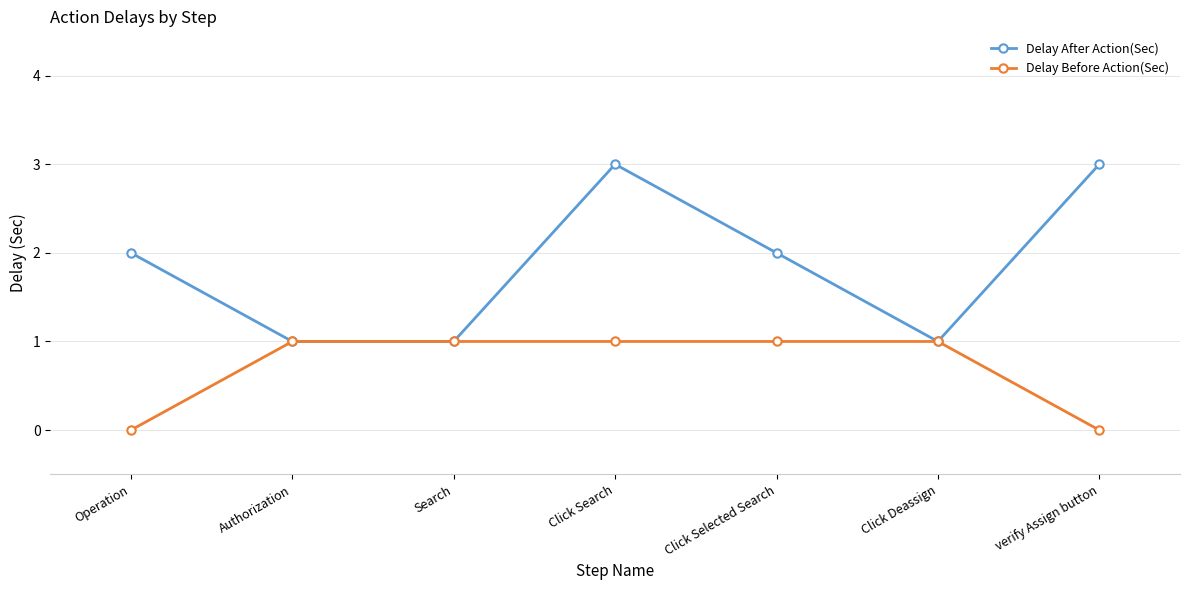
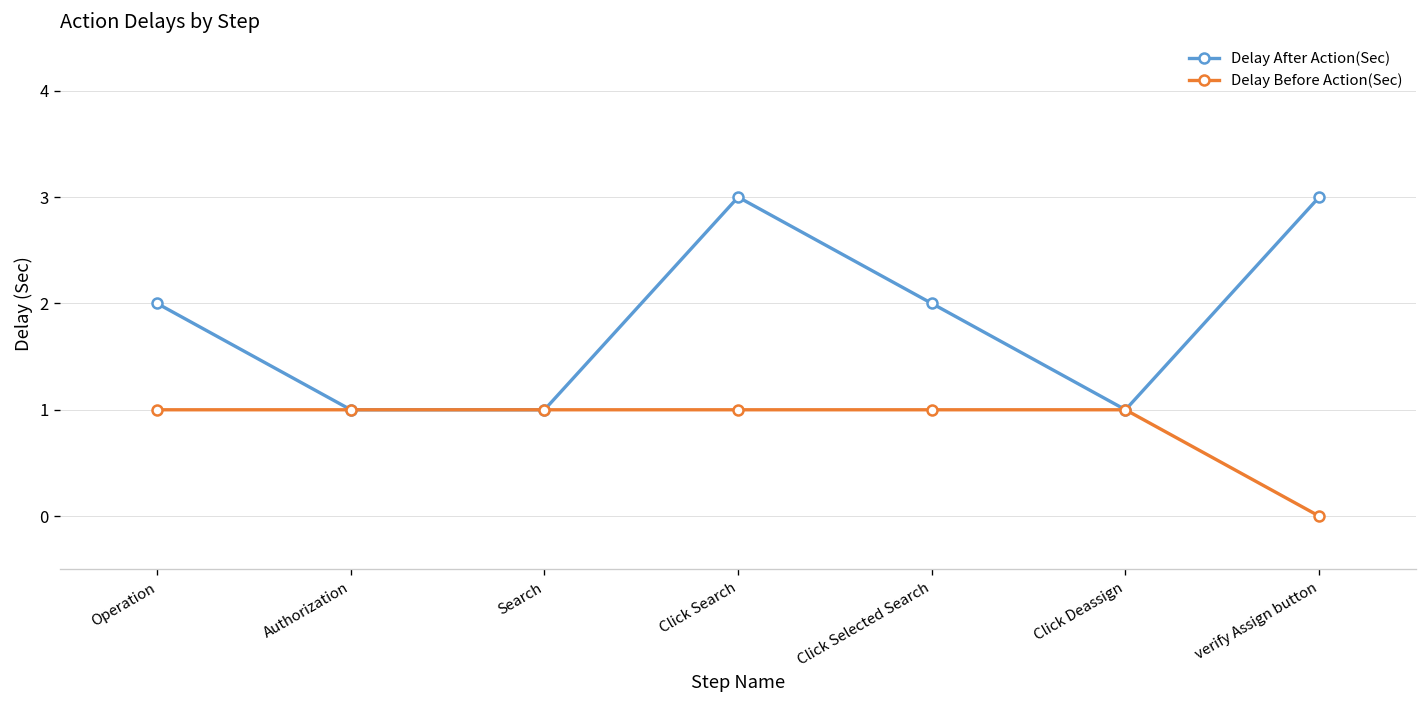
Delay Before Action(Sec), Operation: 0 -> 1
